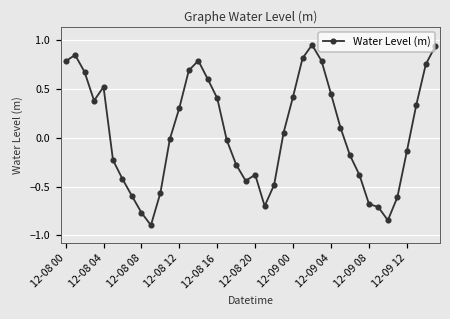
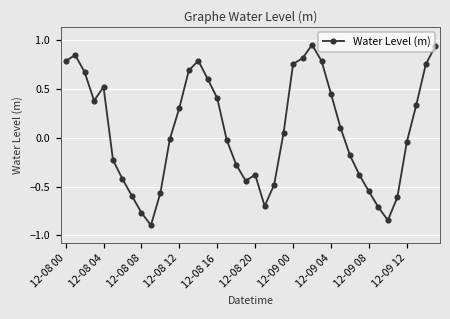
12-09 00: 0.4 -> 0.8
12-09 08: -0.7 -> -0.6
12-09 12: -0.1 -> 0.0
